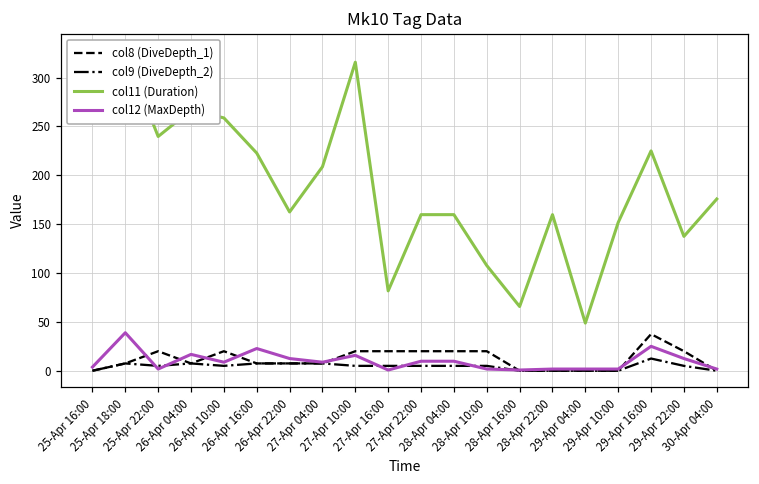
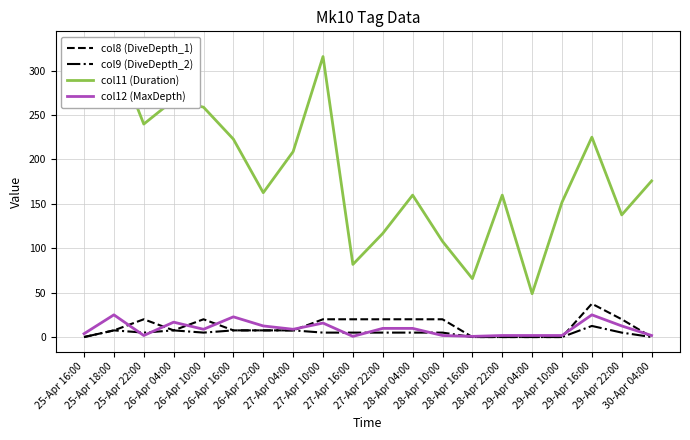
col12 (MaxDepth), 25-Apr 18:00: 40 -> 30
col11 (Duration), 27-Apr 22:00: 160 -> 120
